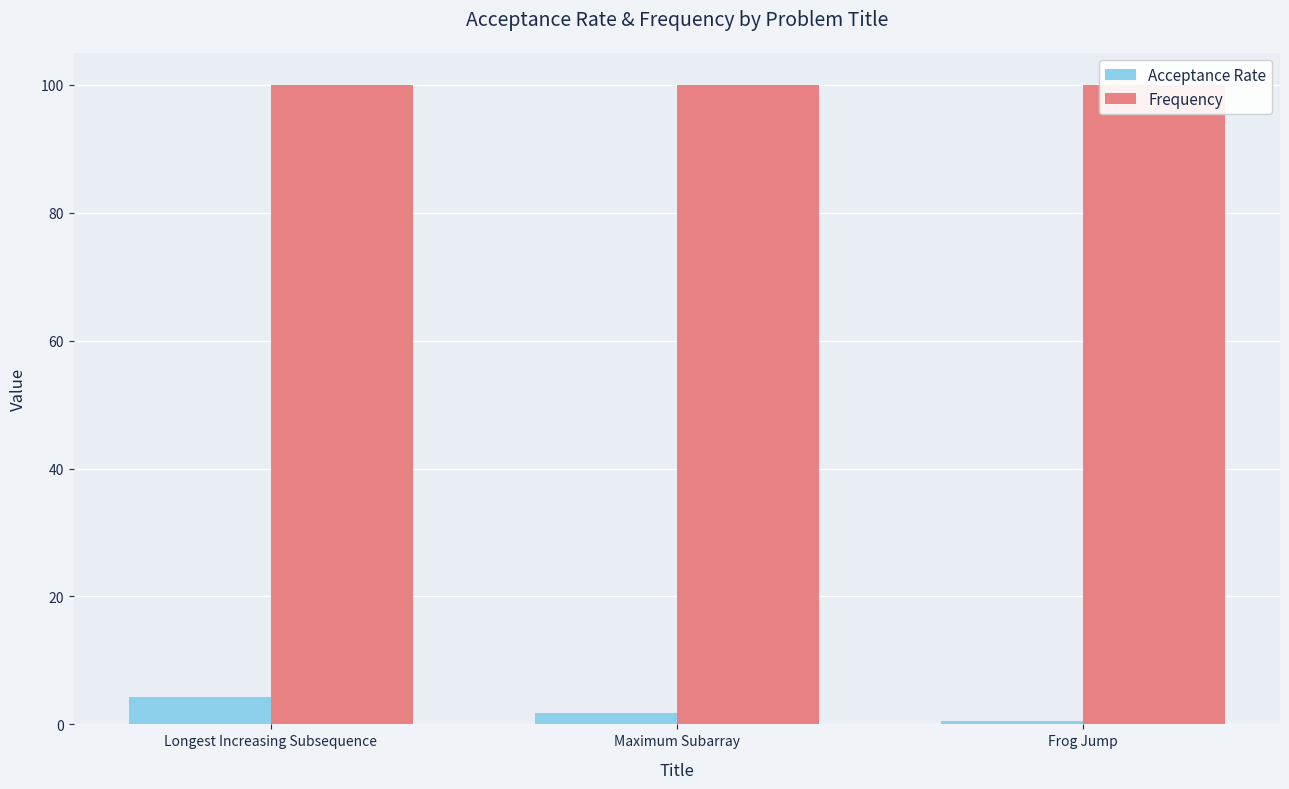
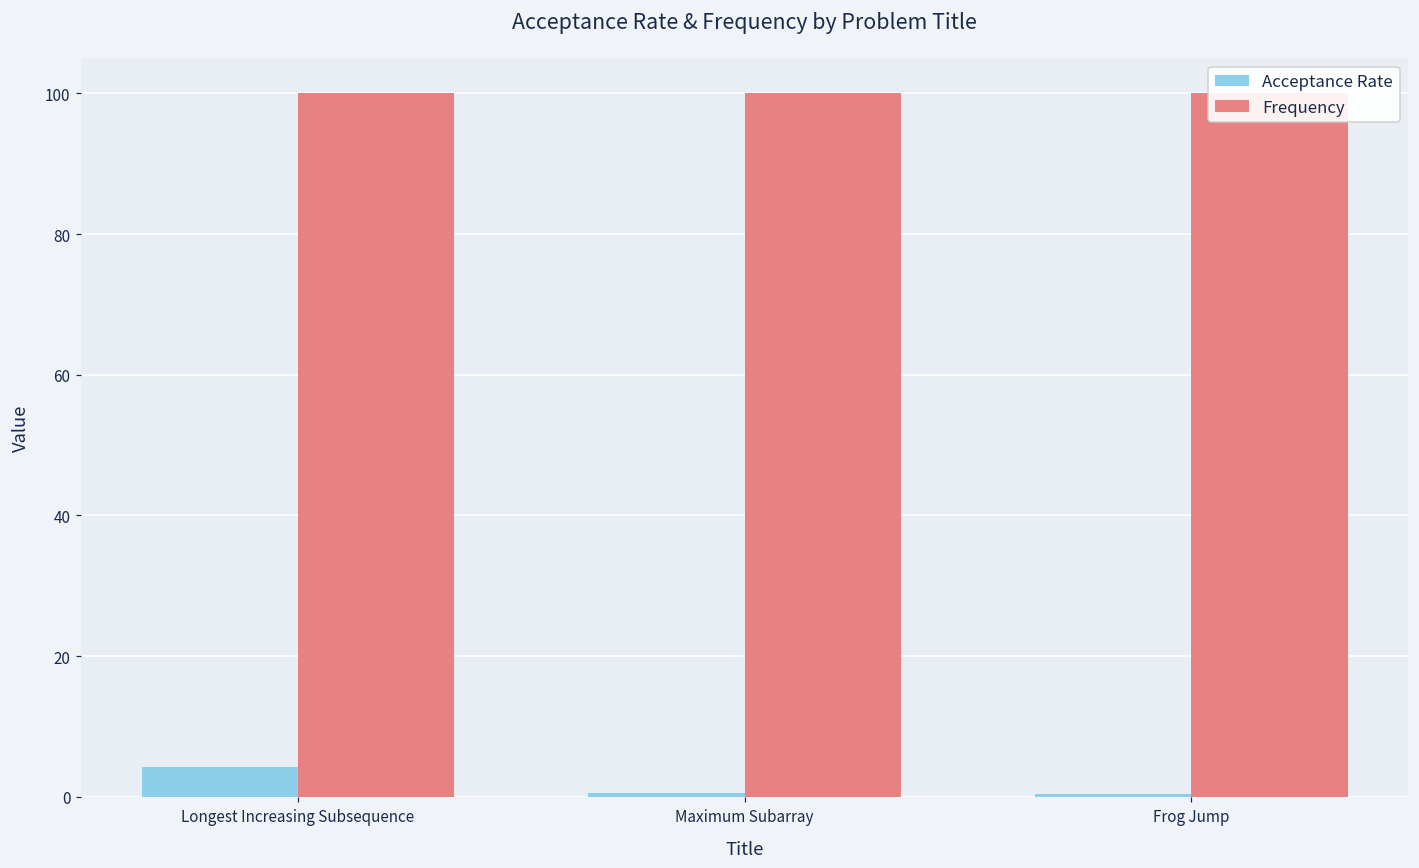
Acceptance Rate, Maximum Subarray: 2 -> 1
